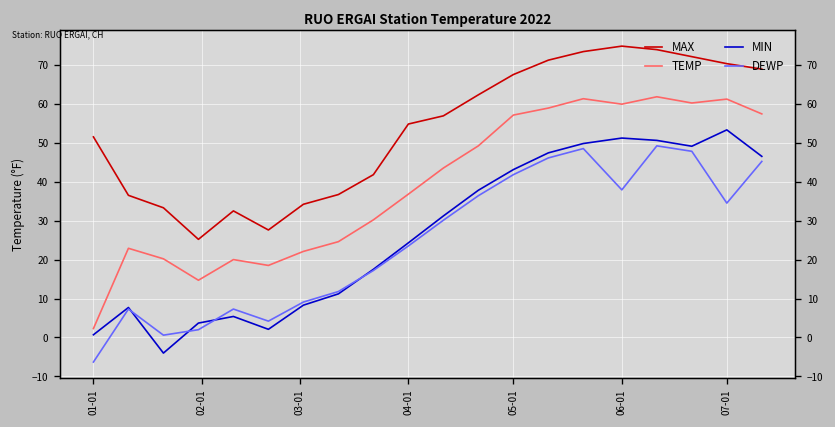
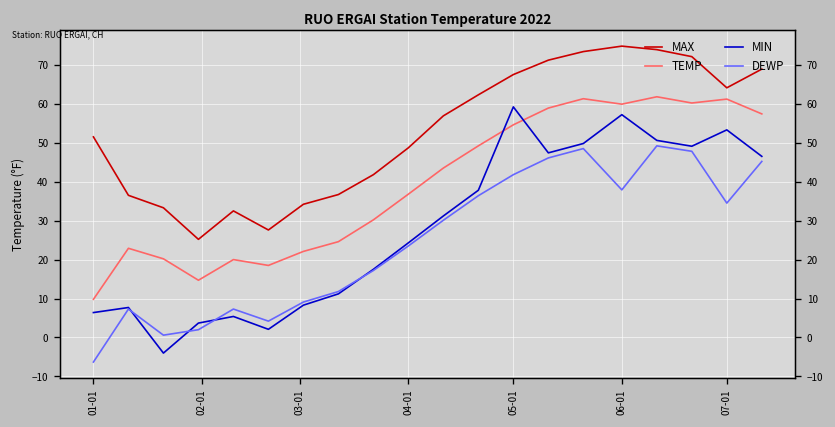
TEMP, 01-01: 2 -> 10
MIN, 01-01: 1 -> 6
MAX, 04-01: 55 -> 49
TEMP, 05-01: 57 -> 55
MIN, 05-01: 43 -> 59
MIN, 06-01: 51 -> 57
MAX, 07-01: 70 -> 64
